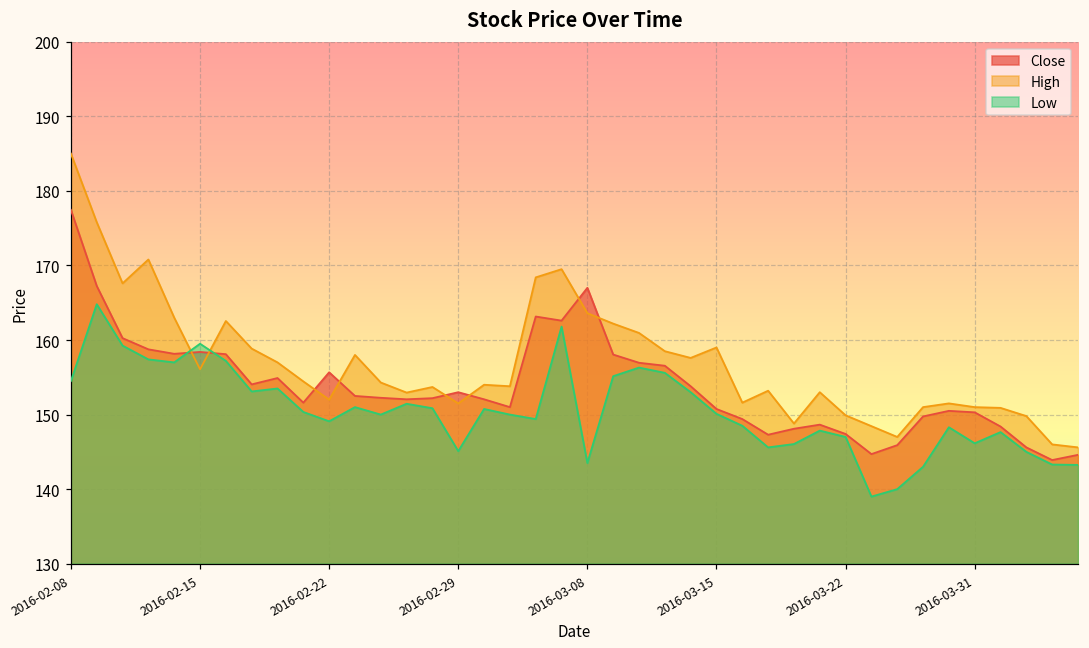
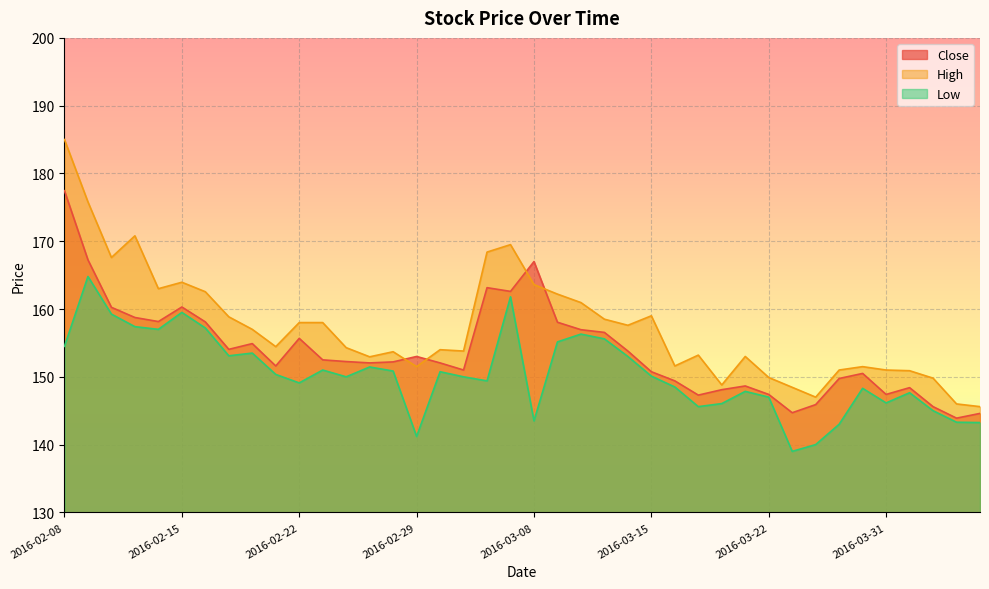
Close, 2016-02-15: 158 -> 160
High, 2016-02-15: 156 -> 164
High, 2016-02-22: 152 -> 158
Low, 2016-02-29: 145 -> 141
Close, 2016-03-31: 150 -> 147
